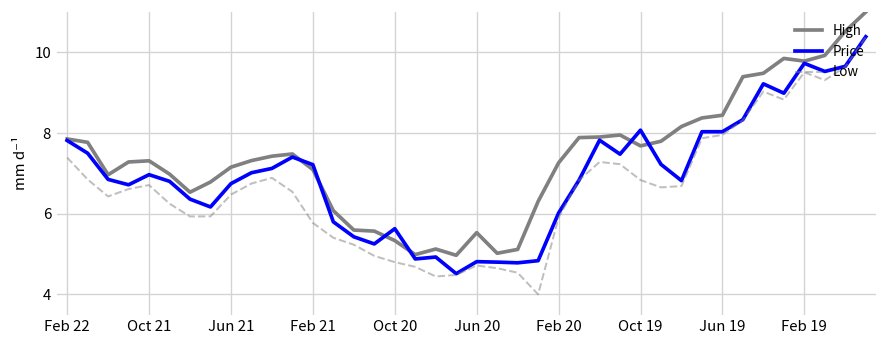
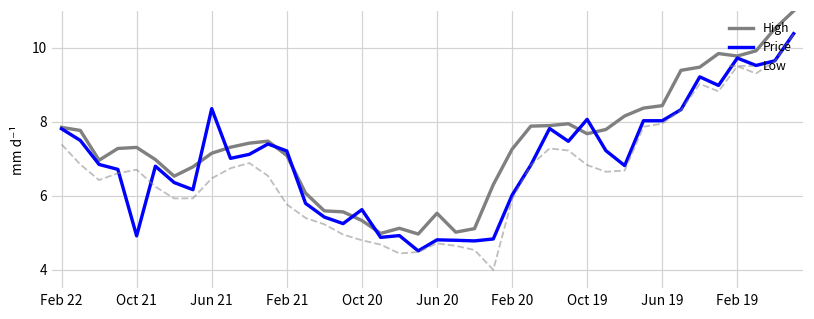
Price, Oct 21: 7.0 -> 4.9
Price, Jun 21: 6.7 -> 8.4
